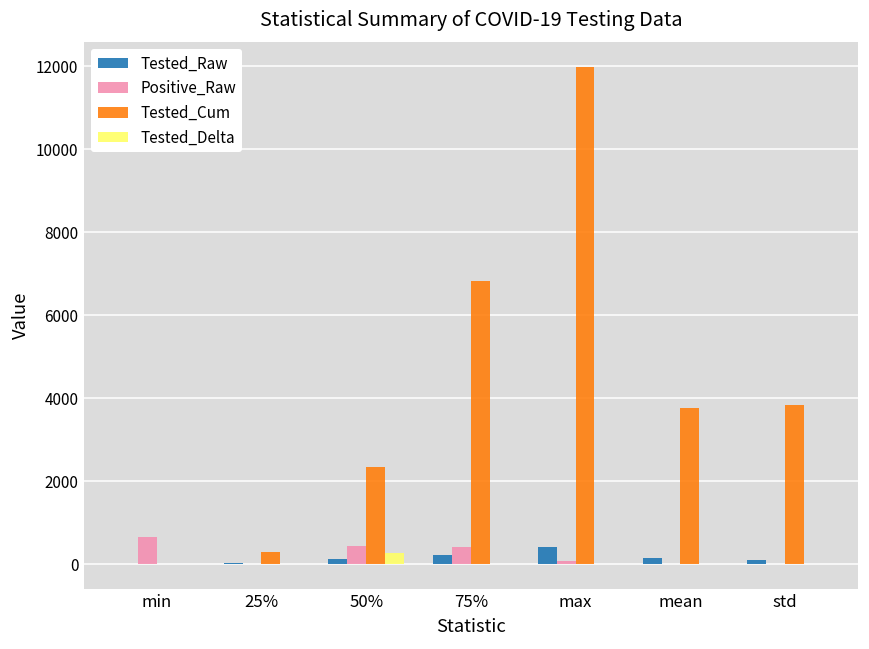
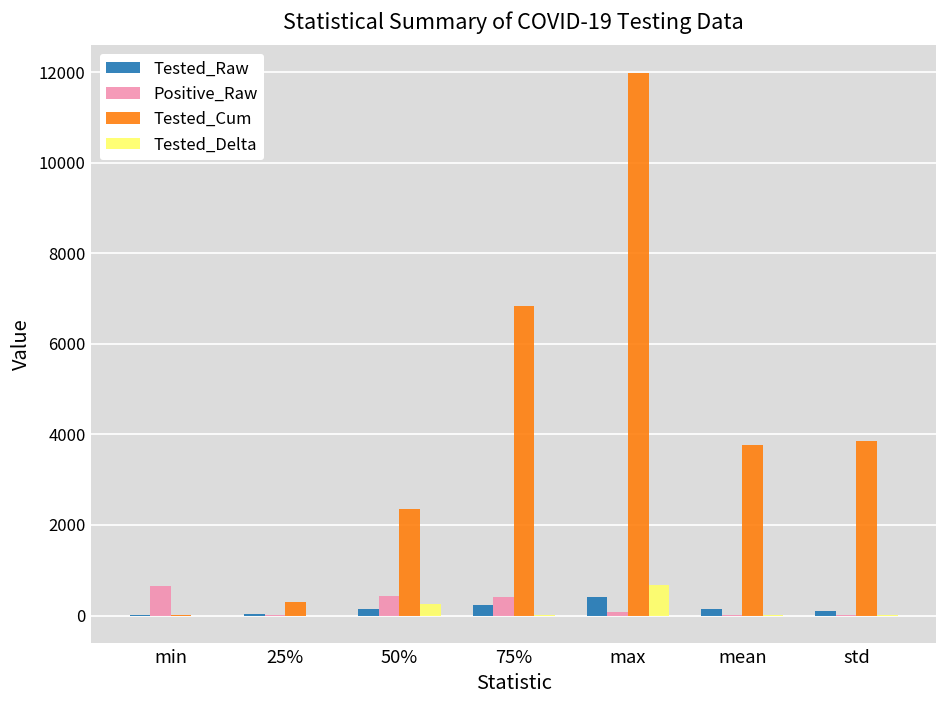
Tested_Delta, max: 0 -> 700
